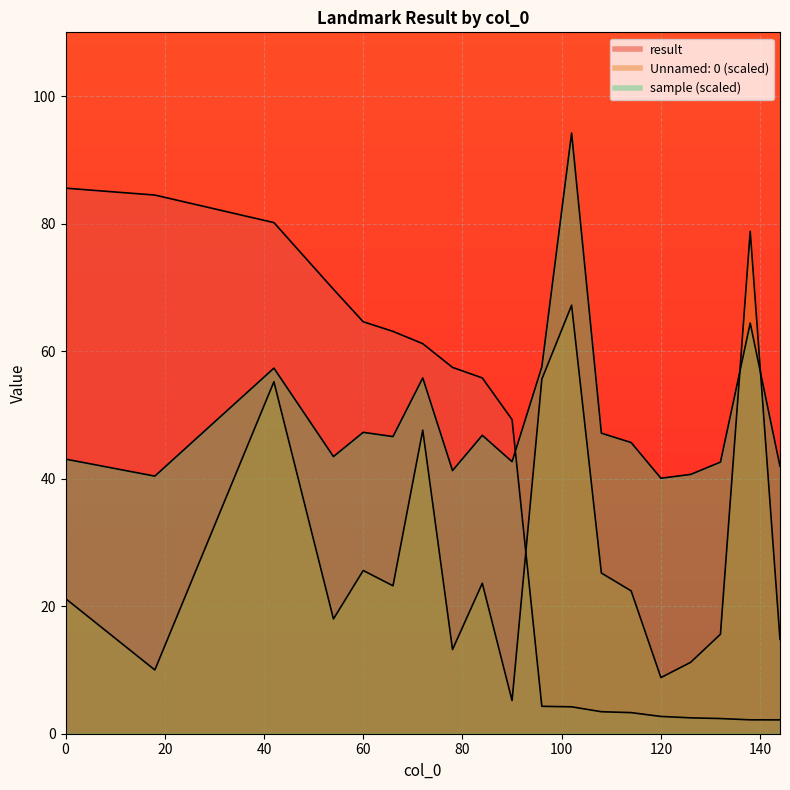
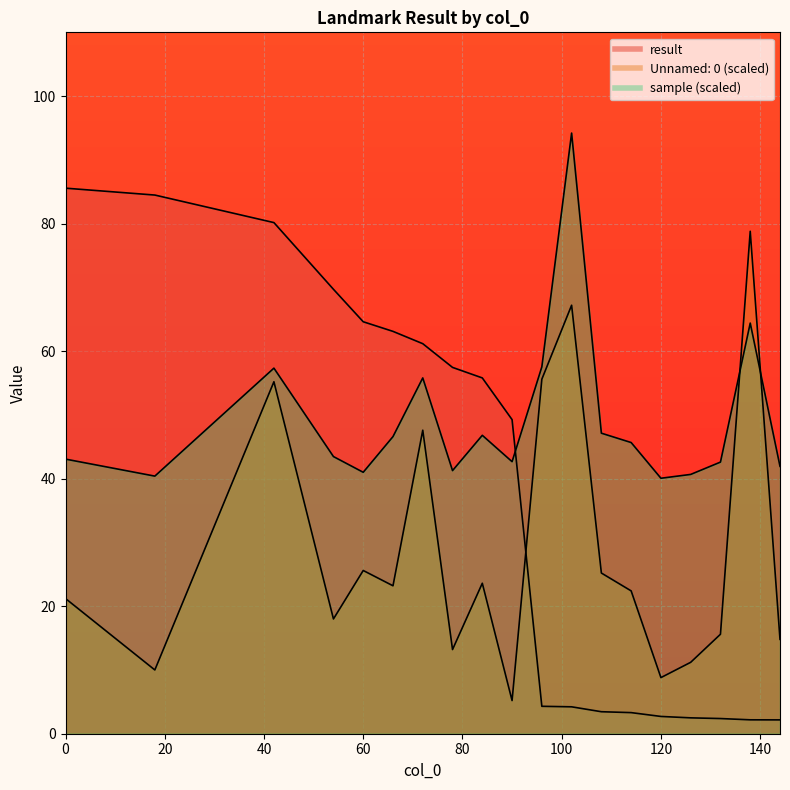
sample (scaled), 60: 47 -> 41
